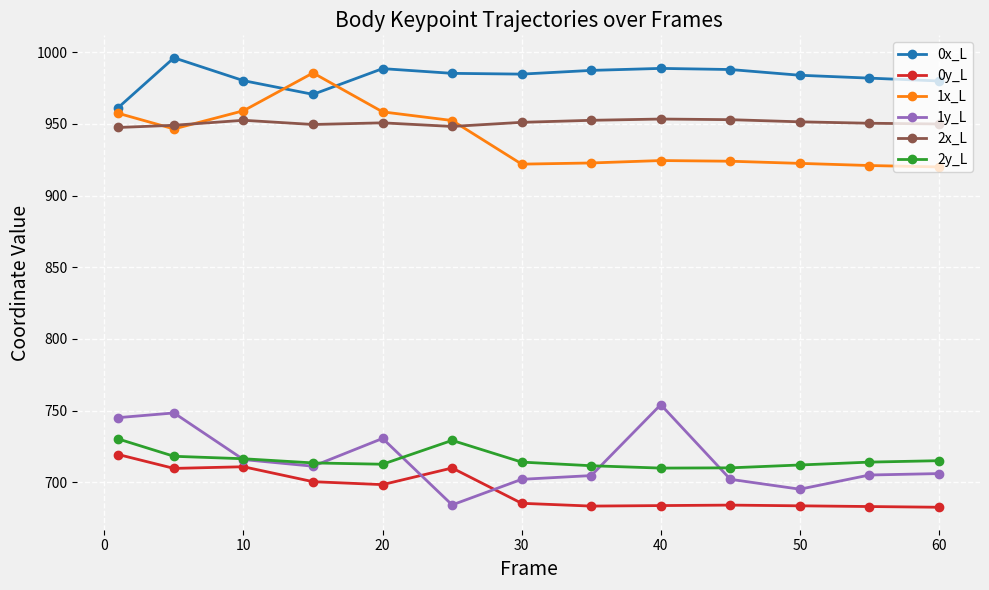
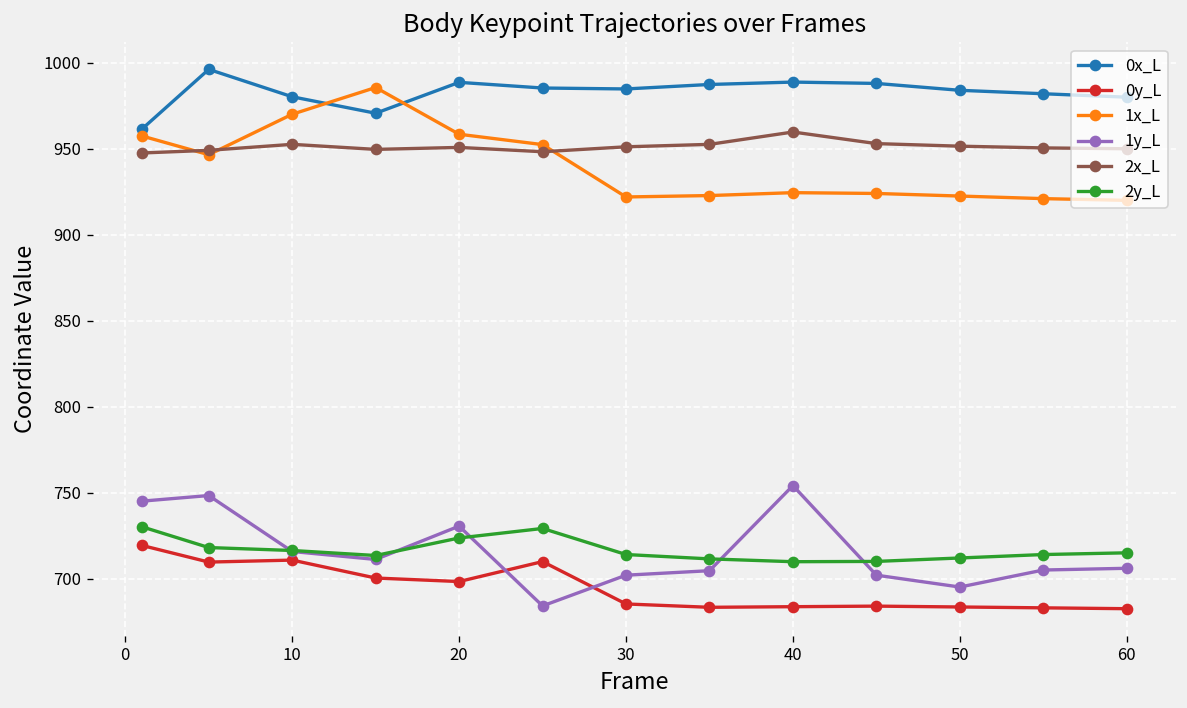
1x_L, 10: 959 -> 970
2y_L, 20: 713 -> 724
2x_L, 40: 953 -> 960
